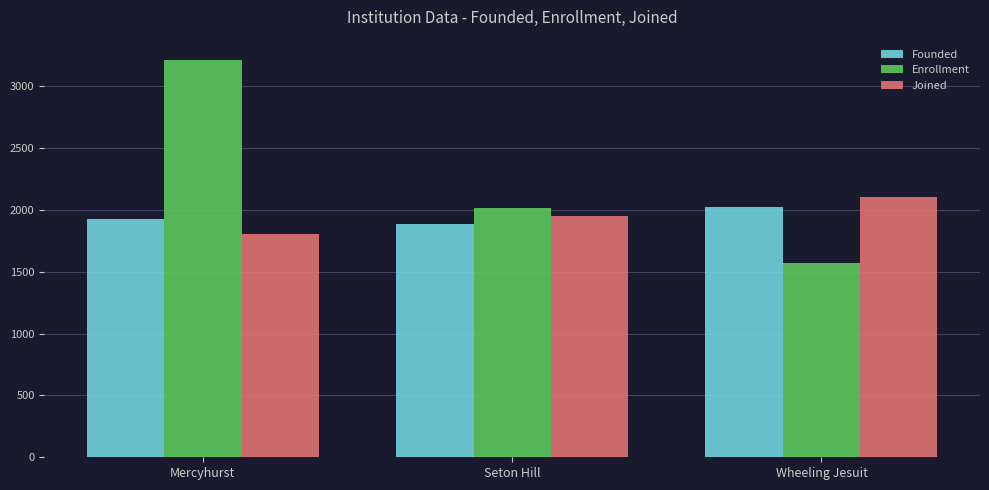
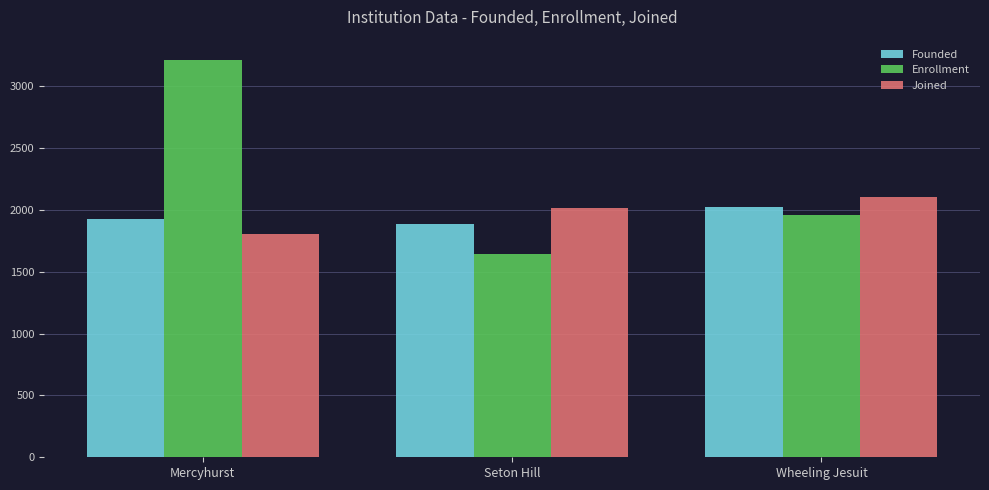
Enrollment, Seton Hill: 2010 -> 1640
Joined, Seton Hill: 1950 -> 2020
Enrollment, Wheeling Jesuit: 1580 -> 1960
